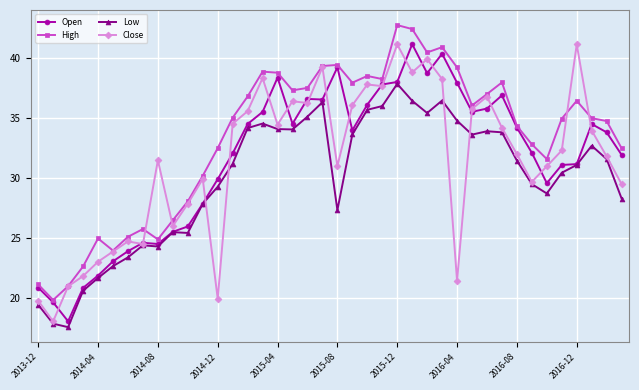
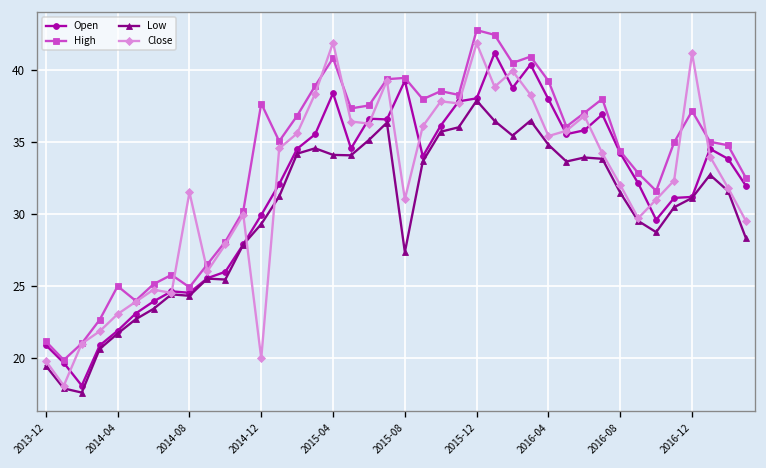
High, 2014-12: 32.5 -> 37.7
High, 2015-04: 38.8 -> 40.8
Close, 2015-04: 34.5 -> 41.9
Close, 2015-12: 41.1 -> 41.8
Close, 2016-04: 21.4 -> 35.4
High, 2016-12: 36.4 -> 37.1
